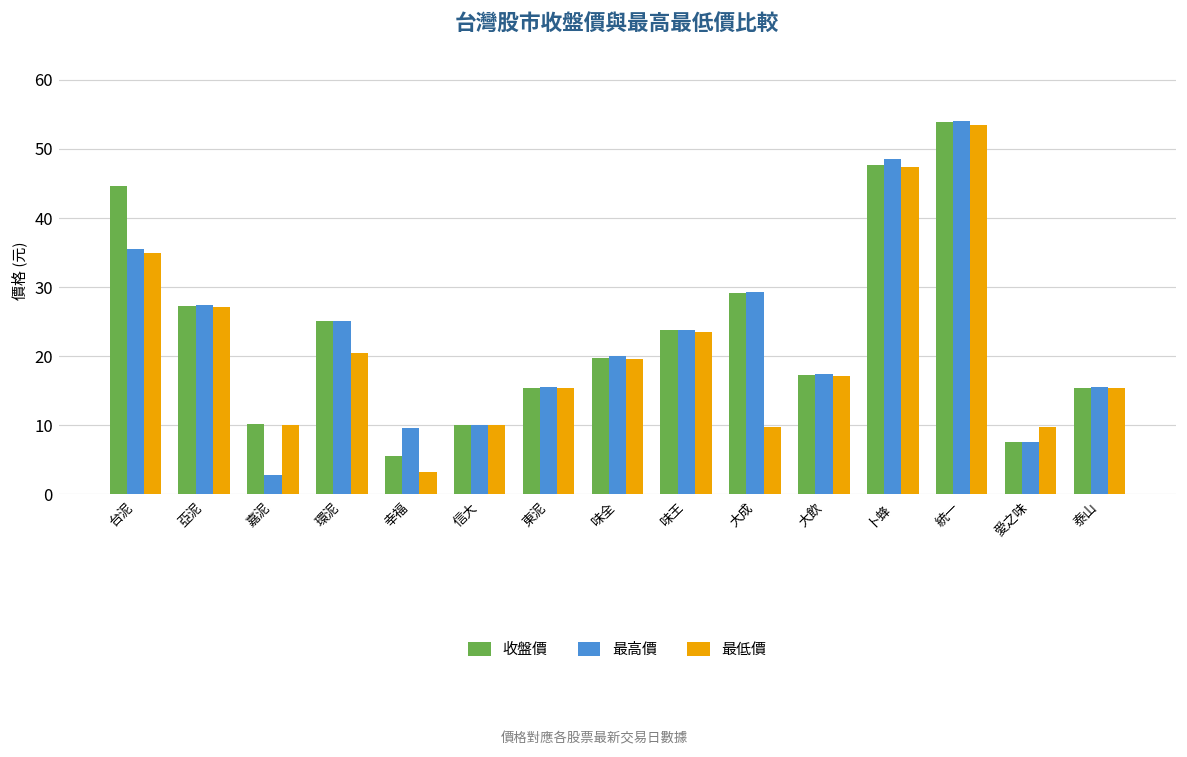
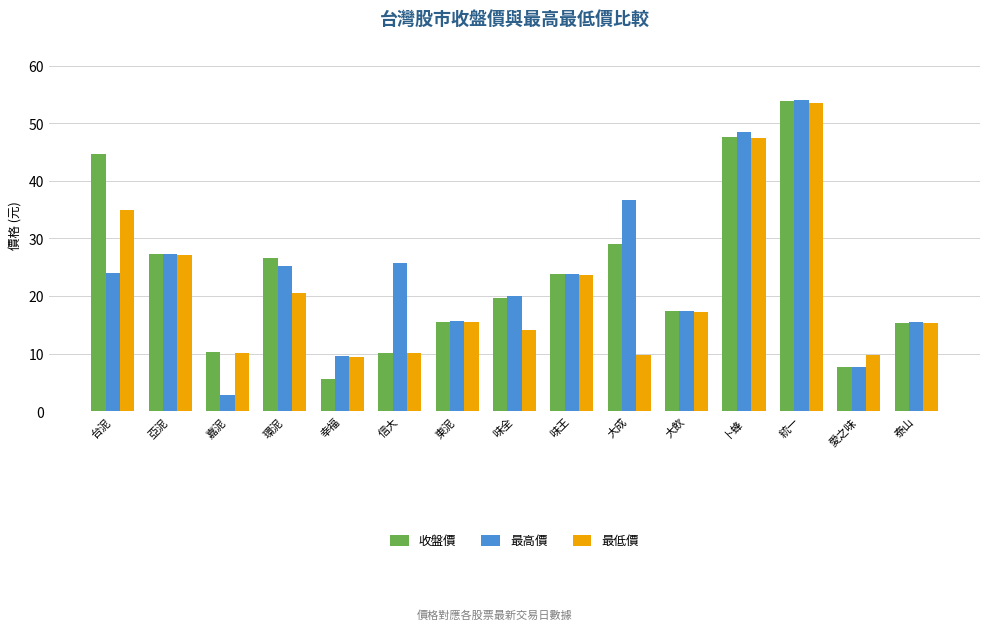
最高價, 台泥: 35 -> 24
收盤價, 環泥: 25 -> 27
最低價, 幸福: 3 -> 9
最高價, 信大: 10 -> 26
最低價, 味全: 20 -> 14
最高價, 大成: 29 -> 37
